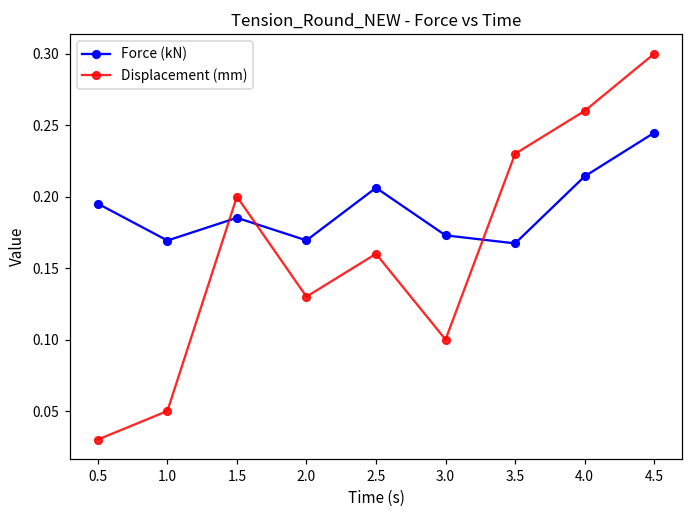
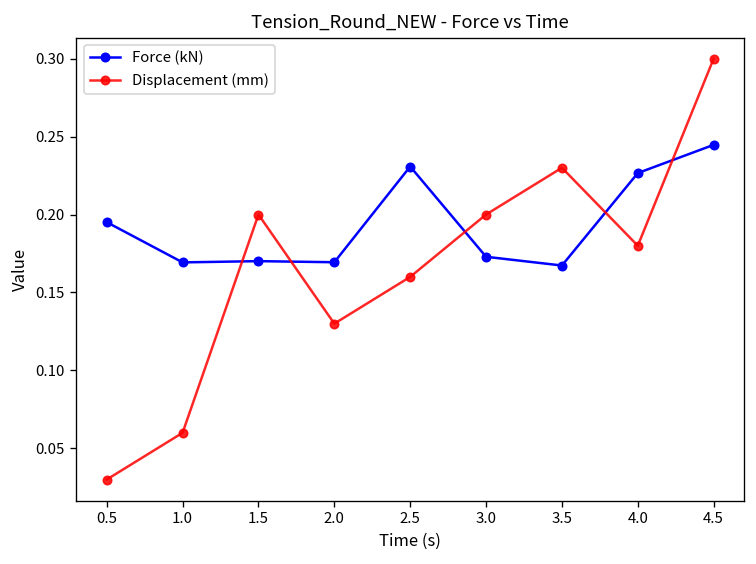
Displacement (mm), 1.0: 0.05 -> 0.06
Force (kN), 1.5: 0.185 -> 0.170
Force (kN), 2.5: 0.206 -> 0.231
Displacement (mm), 3.0: 0.1 -> 0.2
Force (kN), 4.0: 0.214 -> 0.227
Displacement (mm), 4.0: 0.26 -> 0.18
